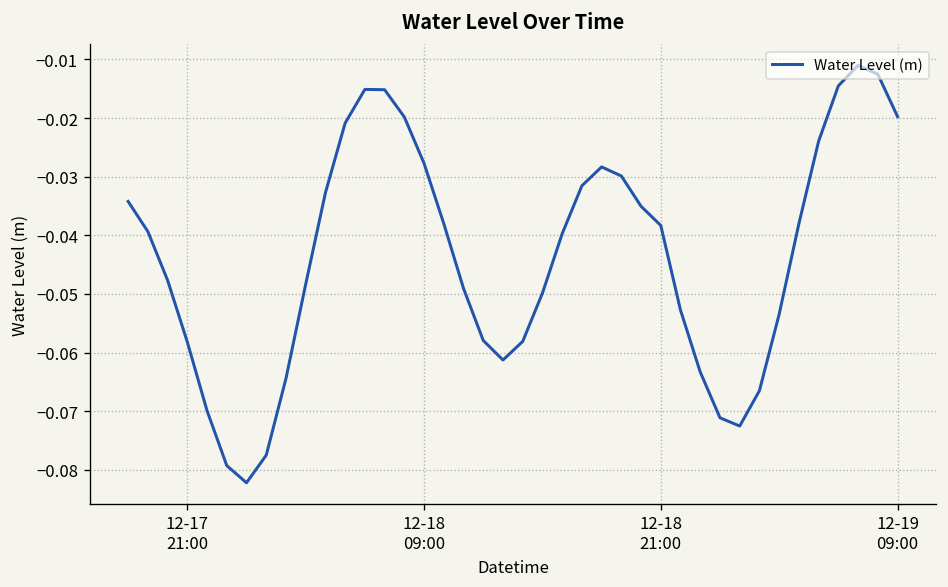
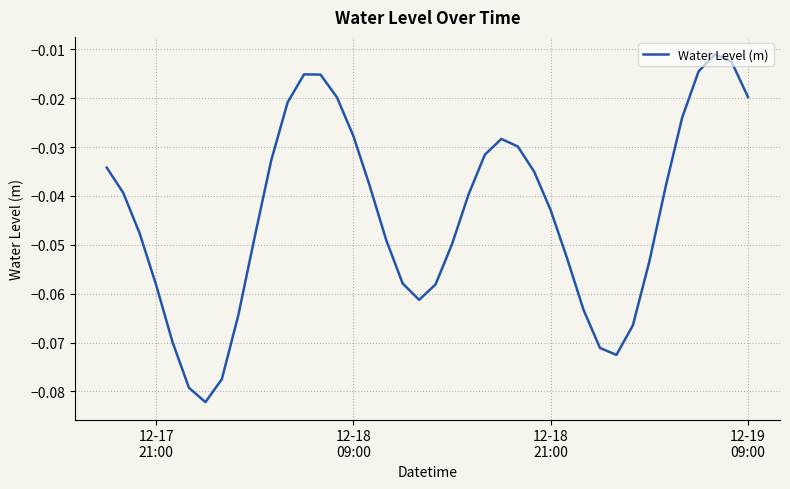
12-18 21:00: -0.038 -> -0.043
